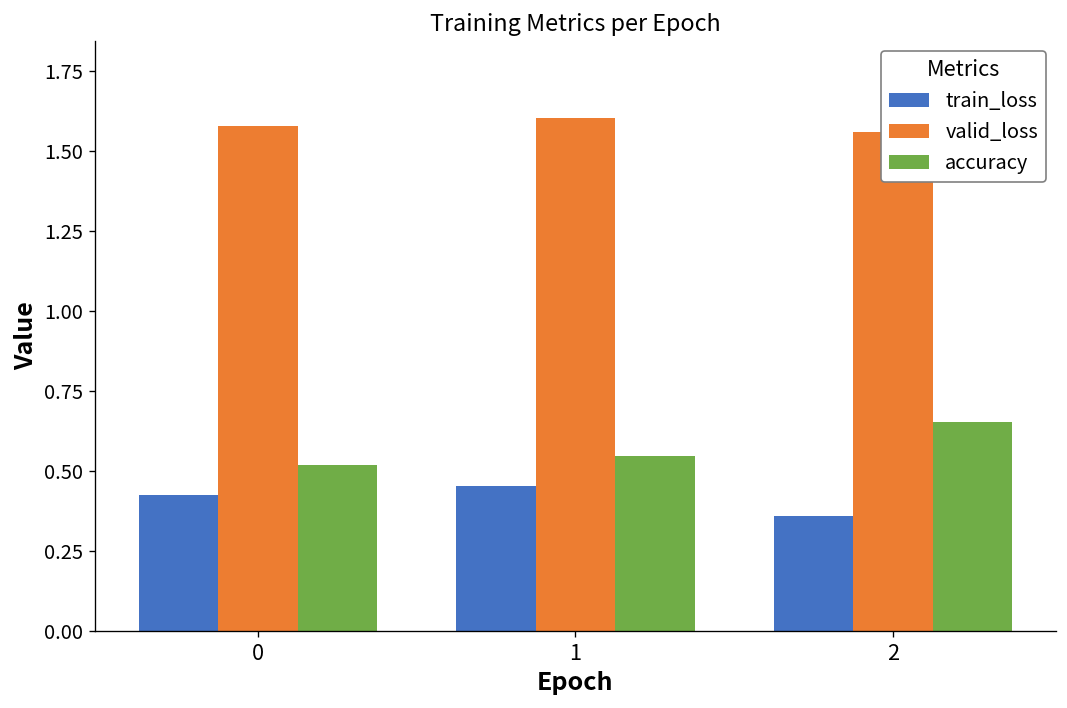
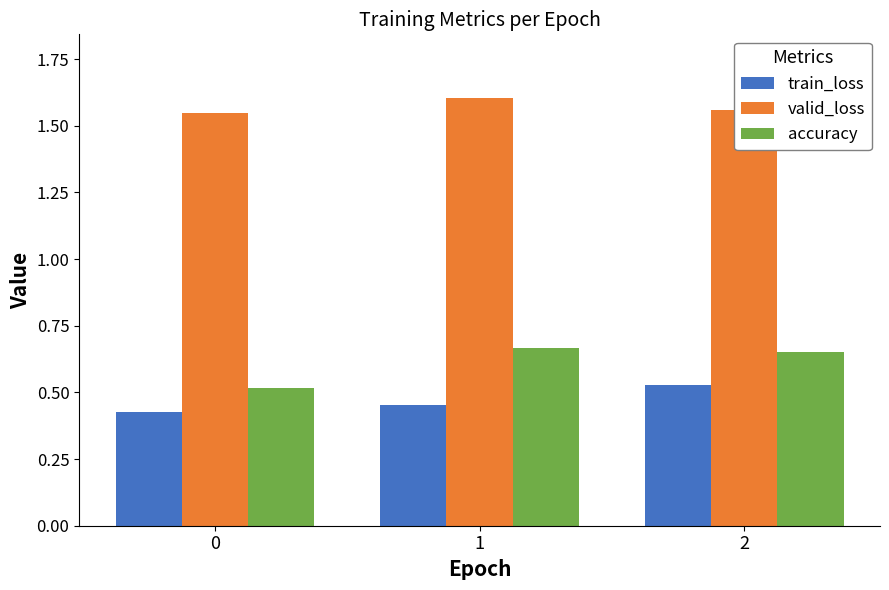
valid_loss, 0: 1.58 -> 1.55
accuracy, 1: 0.55 -> 0.67
train_loss, 2: 0.36 -> 0.53
